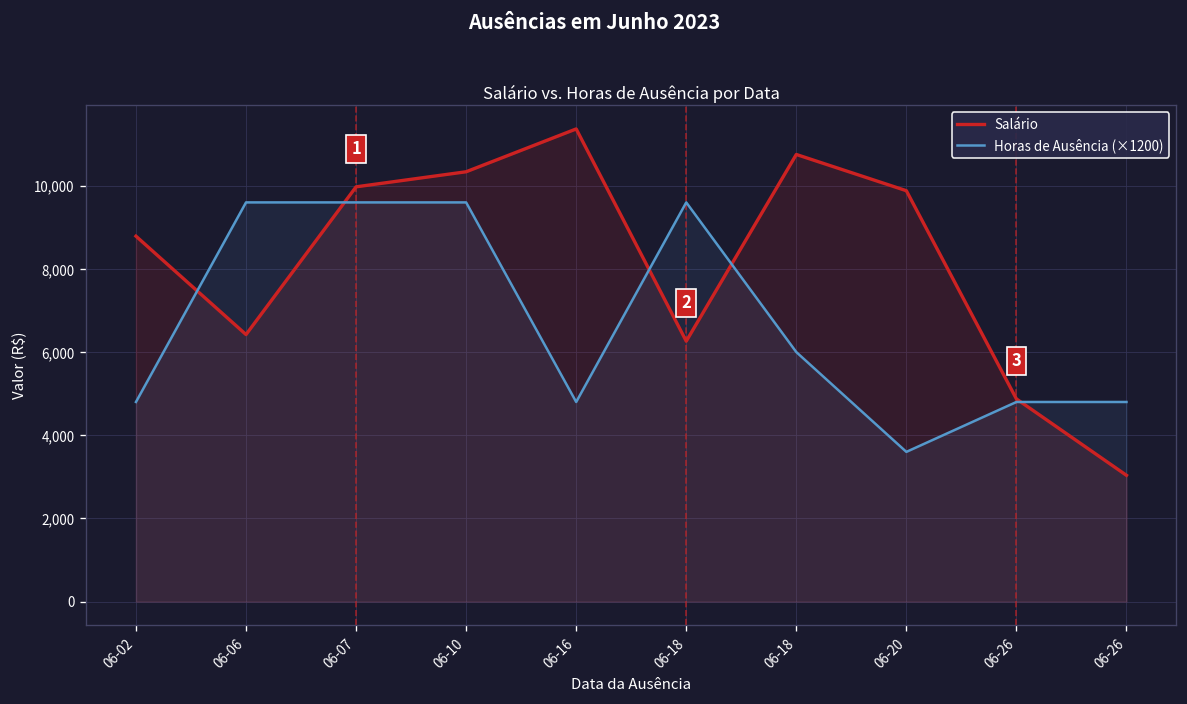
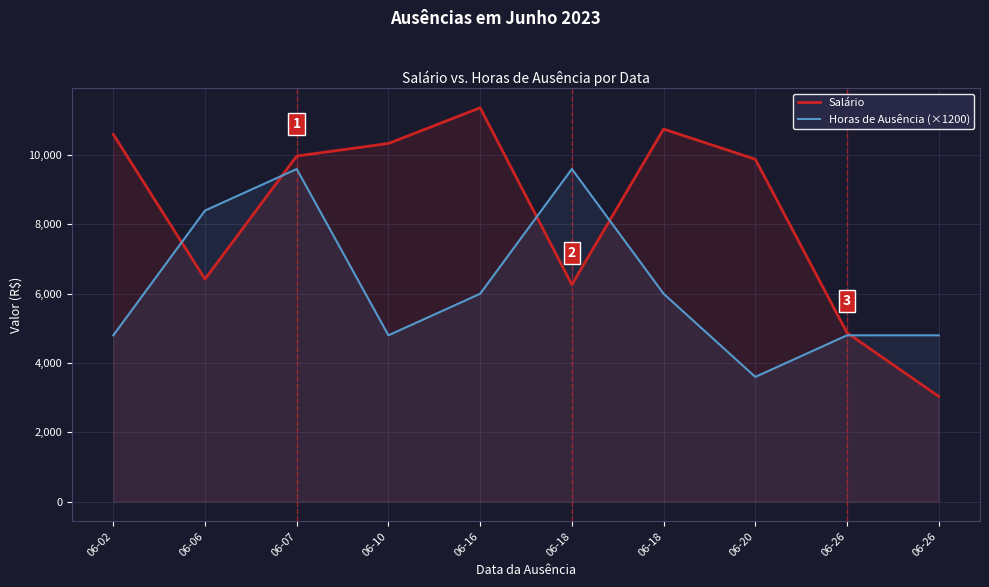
Salário, 06-02: 8,800 -> 10,600
Horas de Ausência (×1200), 06-06: 9,600 -> 8,400
Horas de Ausência (×1200), 06-10: 9,600 -> 4,800
Horas de Ausência (×1200), 06-16: 4,800 -> 6,000
